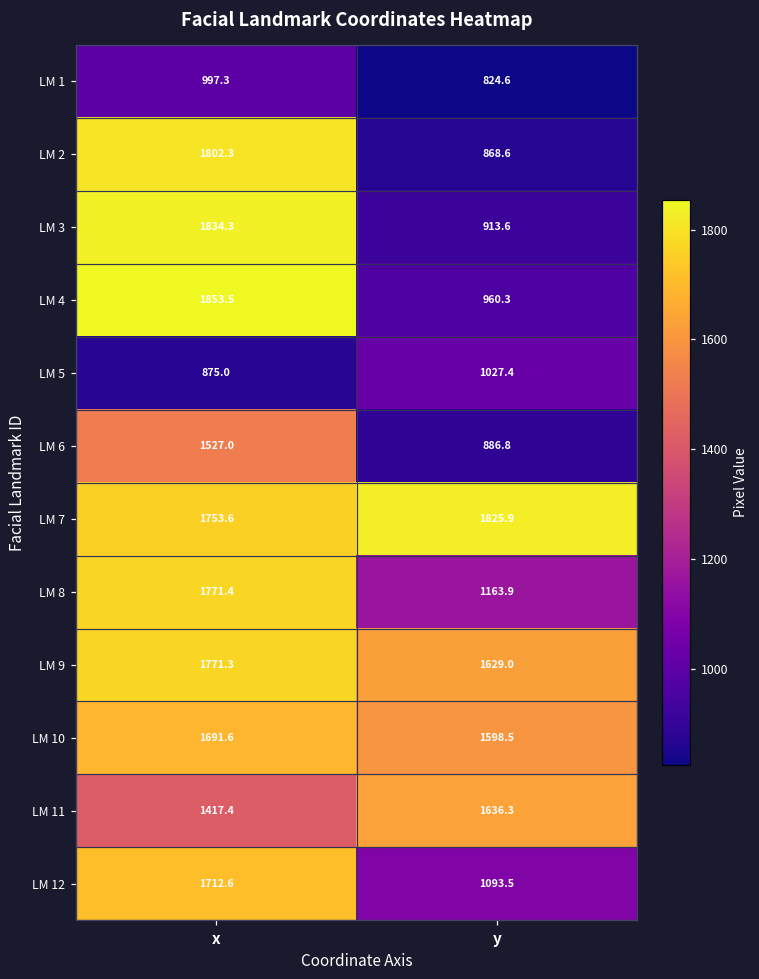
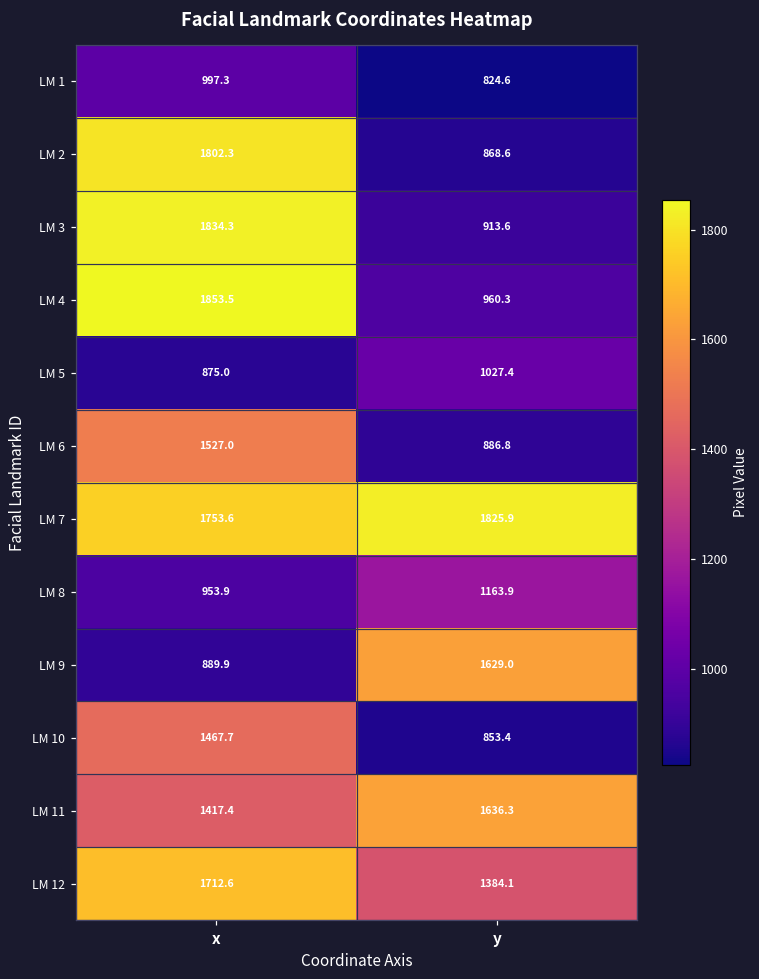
LM 8, x: 1771.4 -> 953.9
LM 9, x: 1771.3 -> 889.9
LM 10, x: 1691.6 -> 1467.7
LM 10, y: 1598.5 -> 853.4
LM 12, y: 1093.5 -> 1384.1
